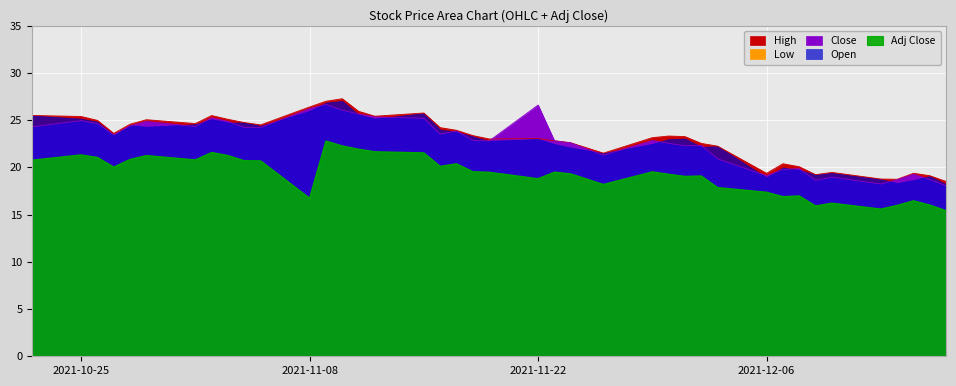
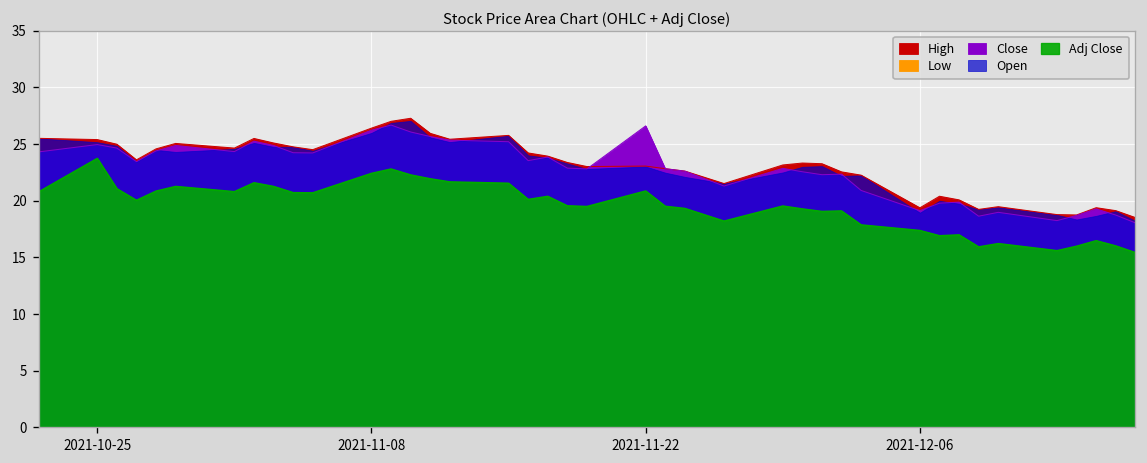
Adj Close, 2021-10-25: 21 -> 24
Adj Close, 2021-11-08: 17 -> 22
Adj Close, 2021-11-22: 19 -> 21
